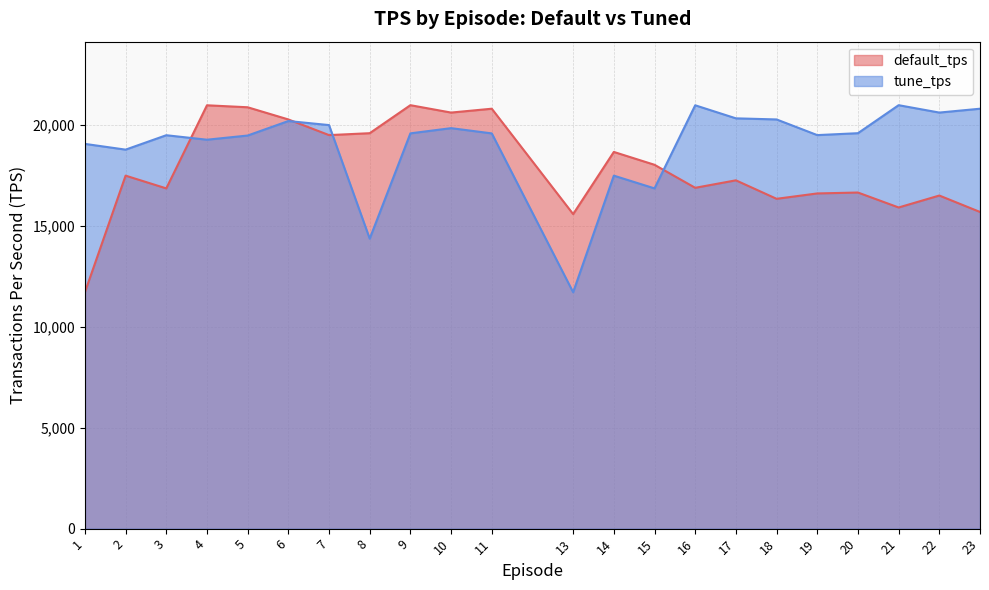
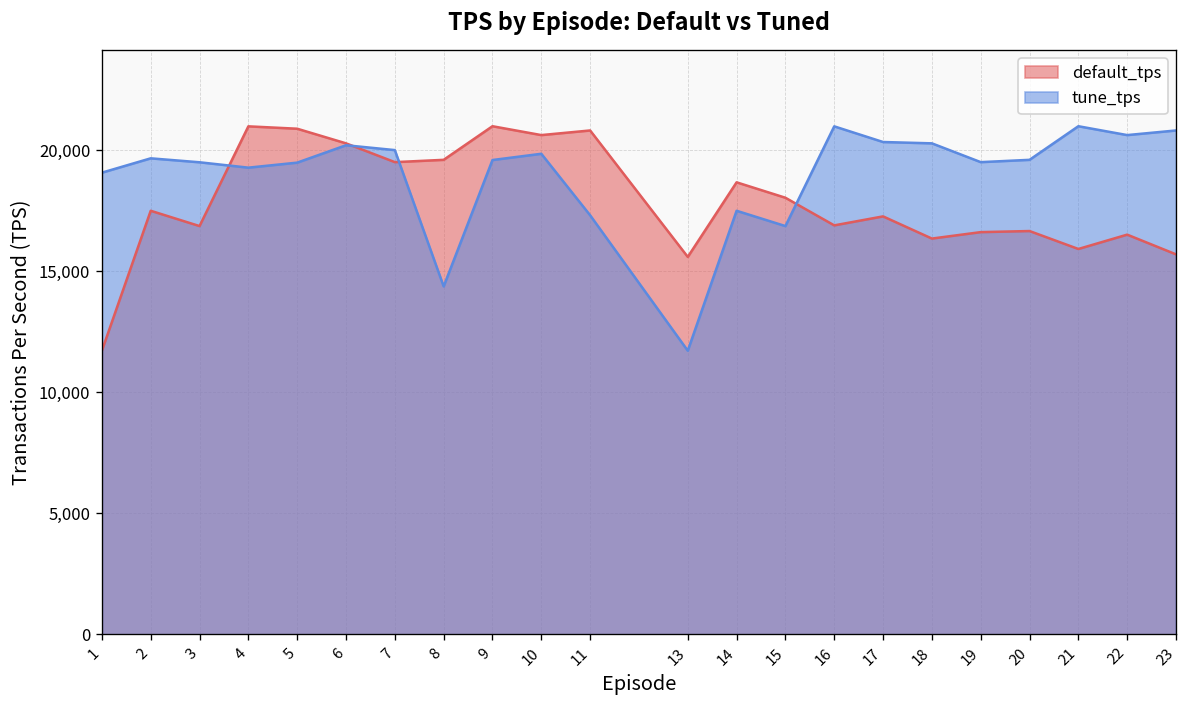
tune_tps, 2: 18,800 -> 19,700
tune_tps, 11: 19,600 -> 17,300
